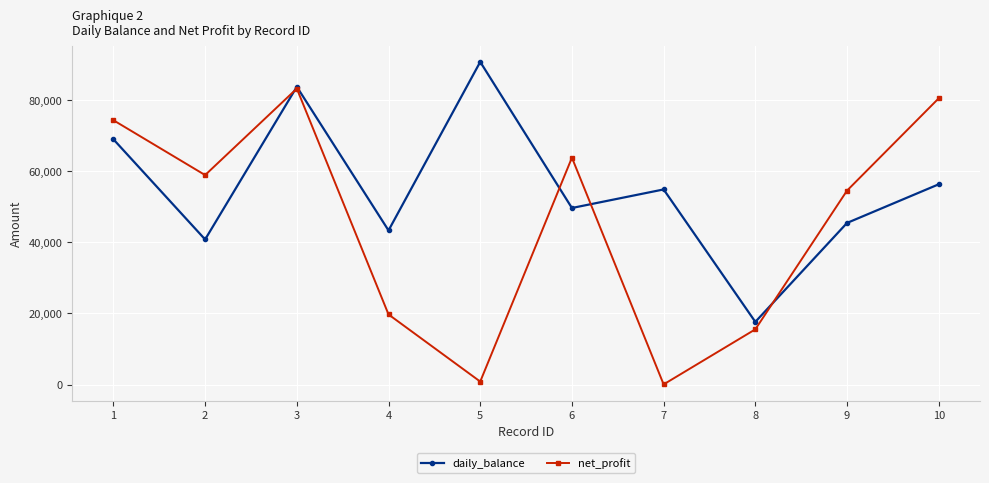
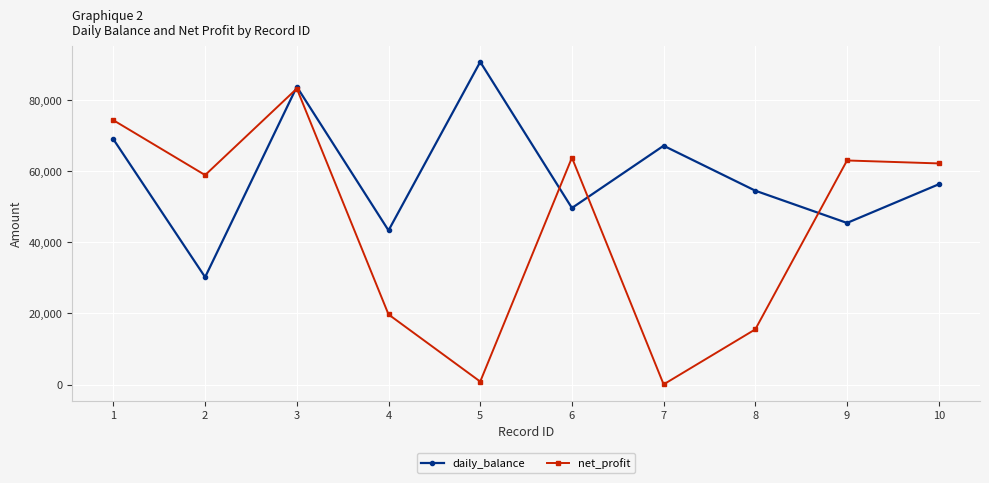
daily_balance, 2: 41,000 -> 30,000
daily_balance, 7: 55,000 -> 67,000
daily_balance, 8: 18,000 -> 55,000
net_profit, 9: 55,000 -> 63,000
net_profit, 10: 81,000 -> 62,000
